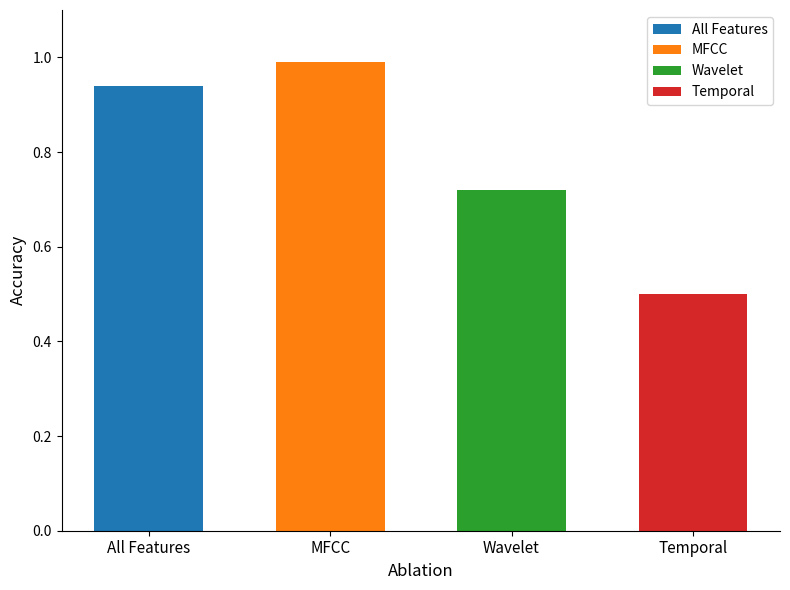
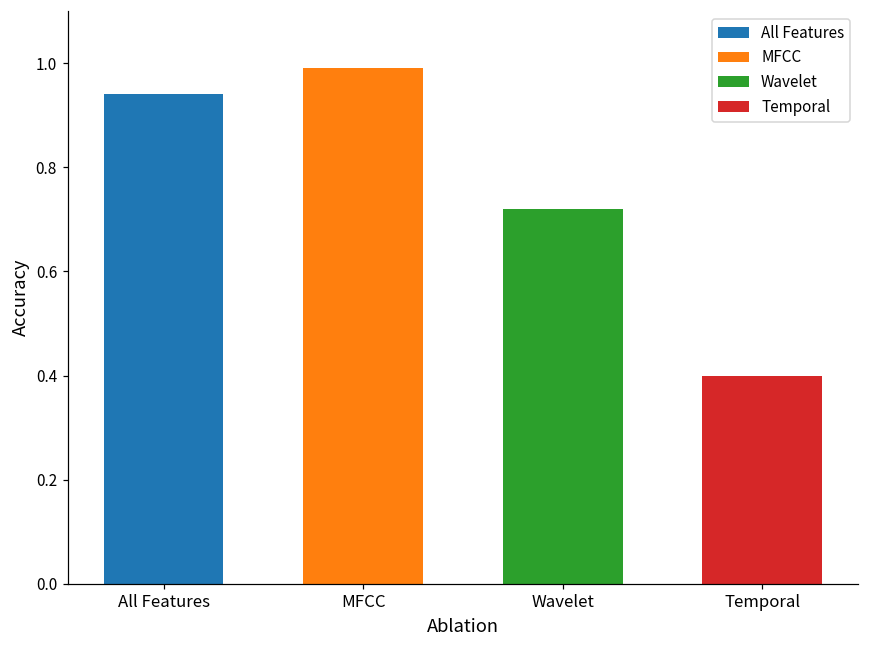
Temporal: 0.5 -> 0.4
